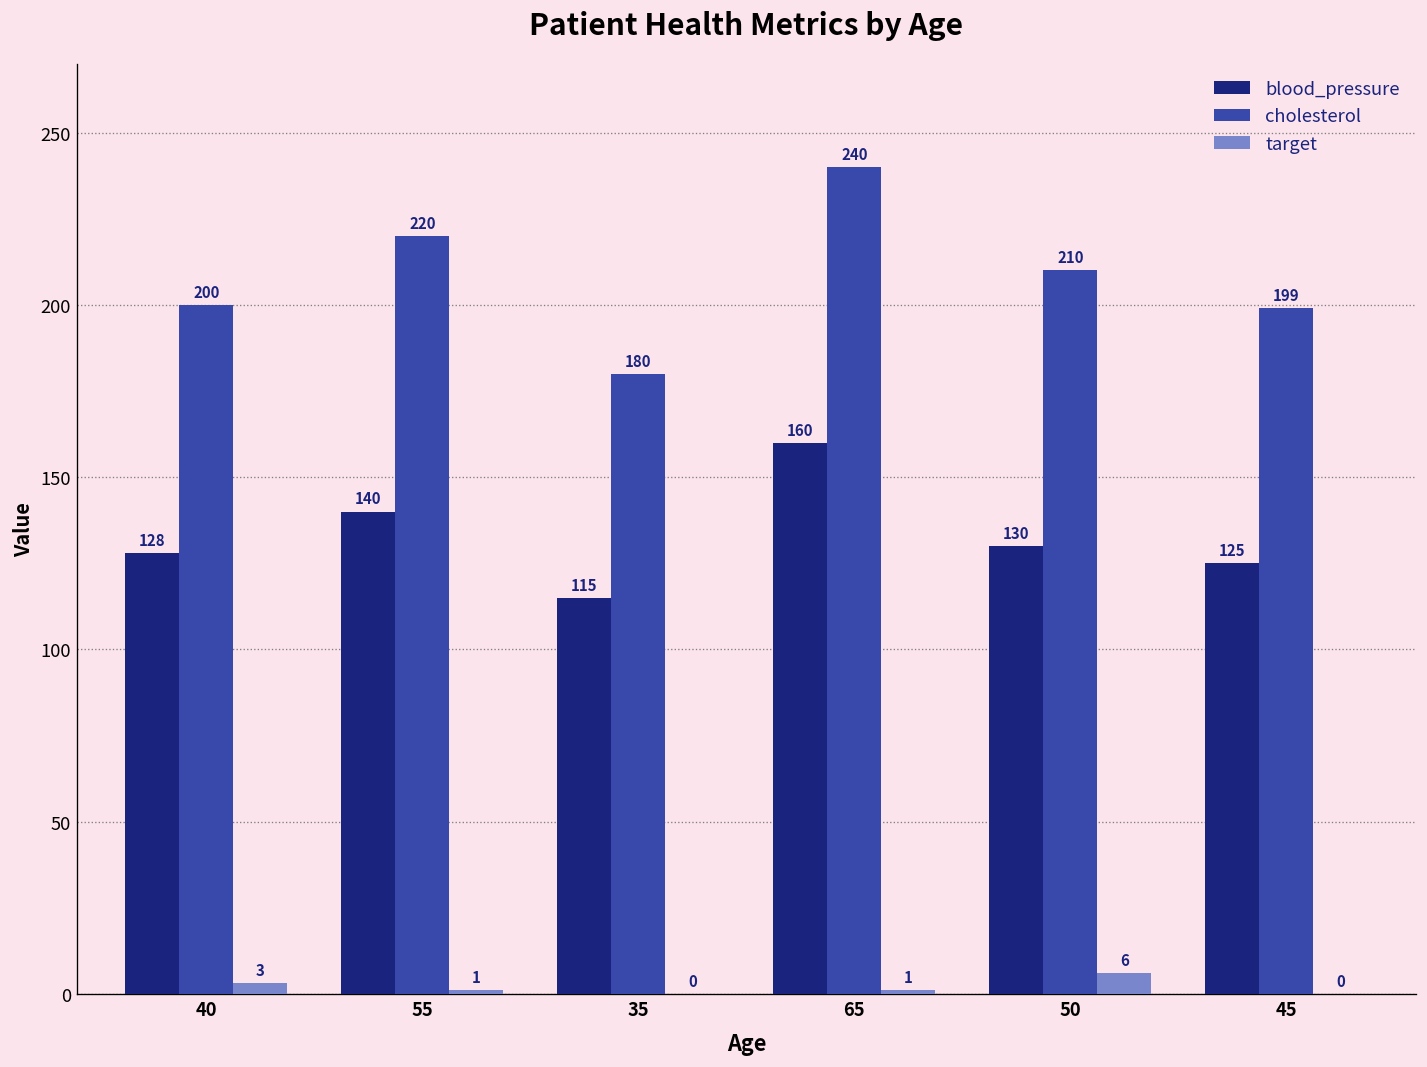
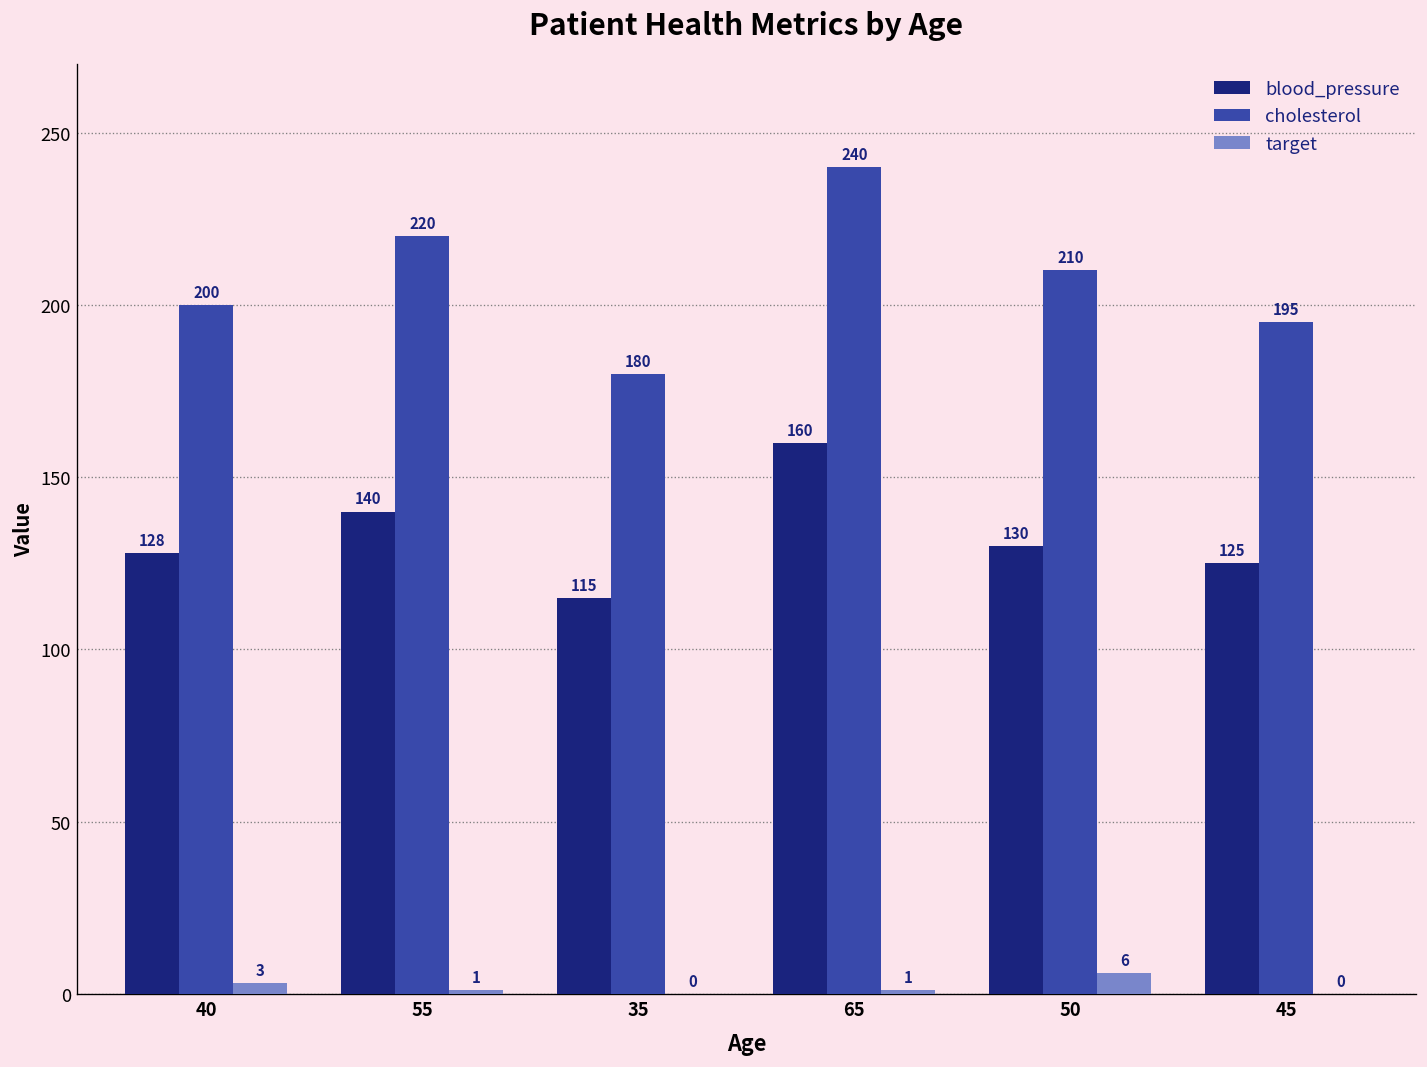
cholesterol, 45: 199 -> 195
